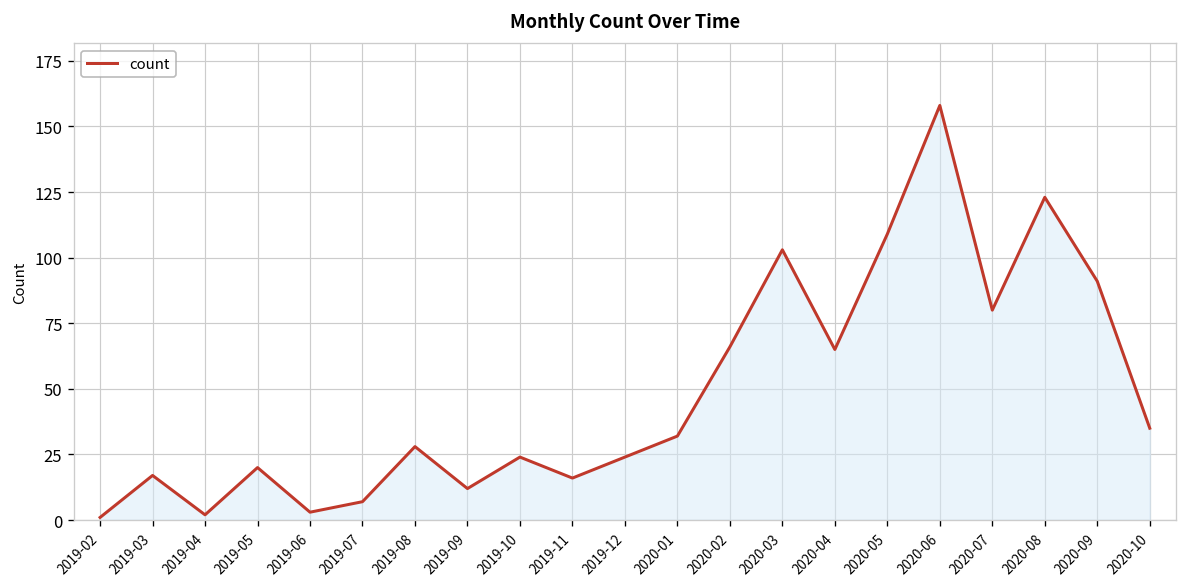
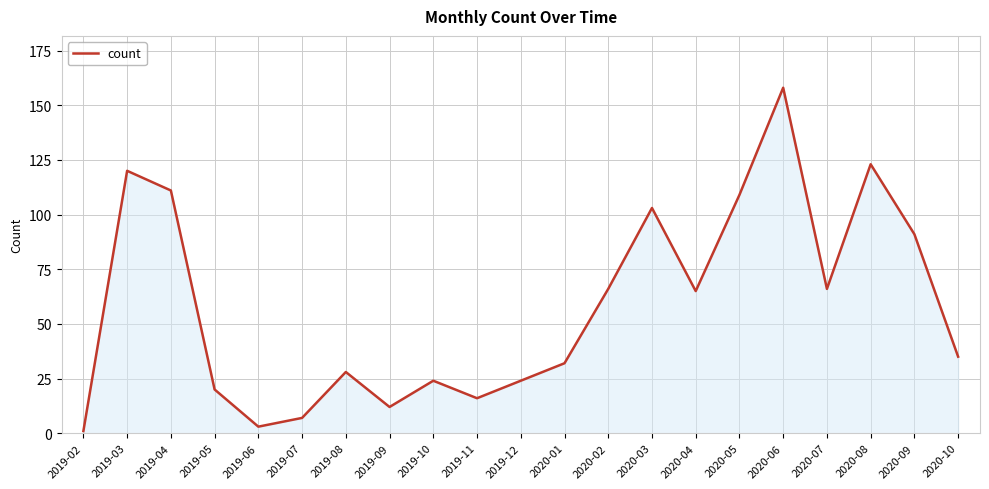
2019-03: 17 -> 120
2019-04: 2 -> 111
2020-07: 80 -> 66
